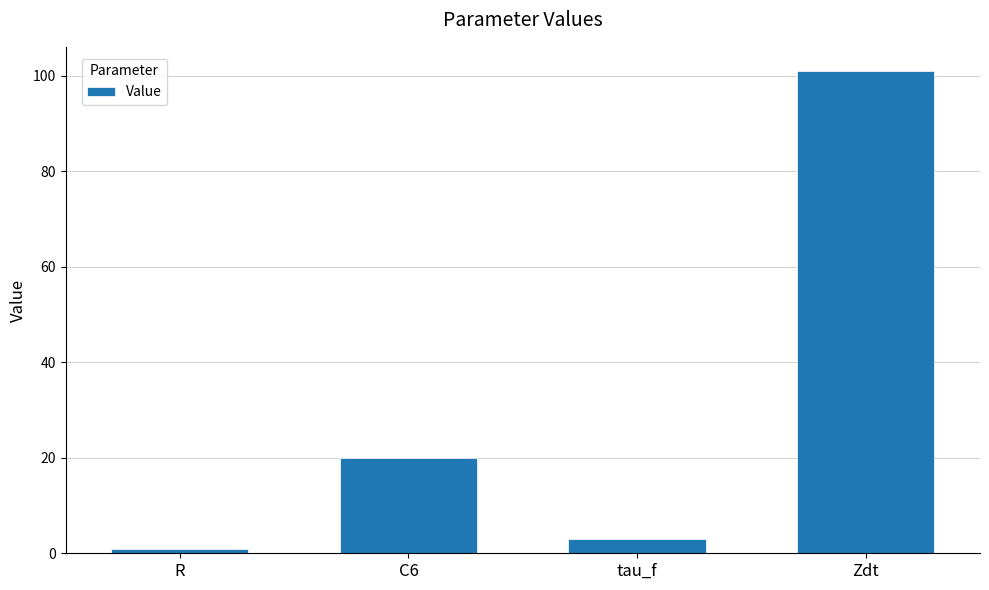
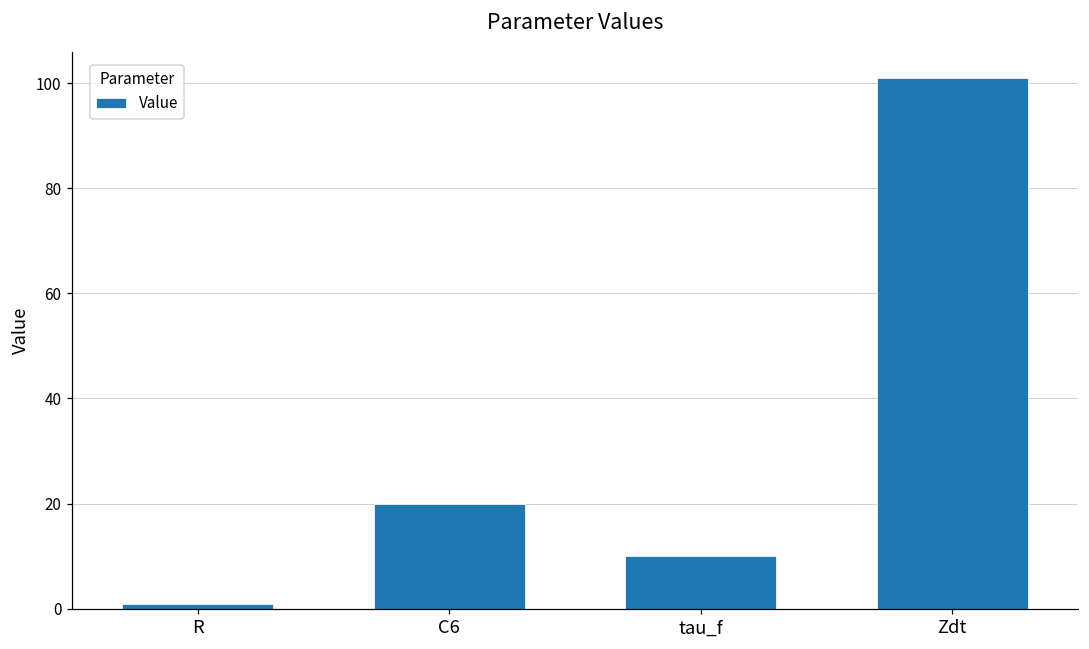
tau_f: 3 -> 10
